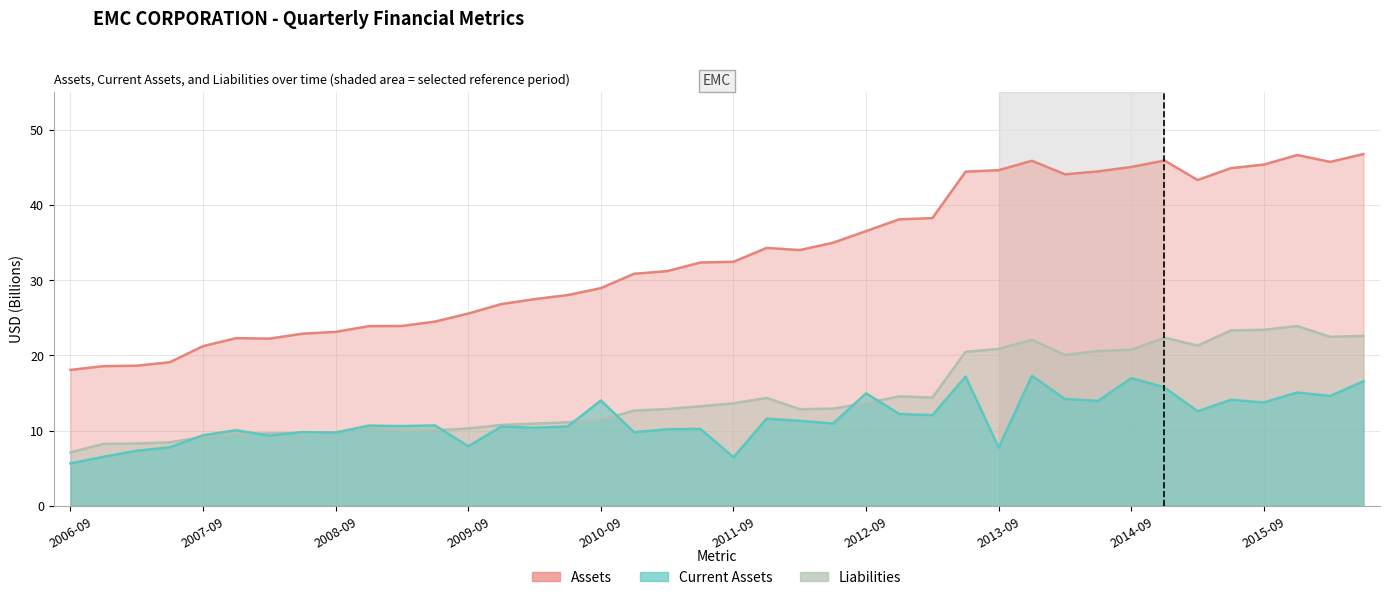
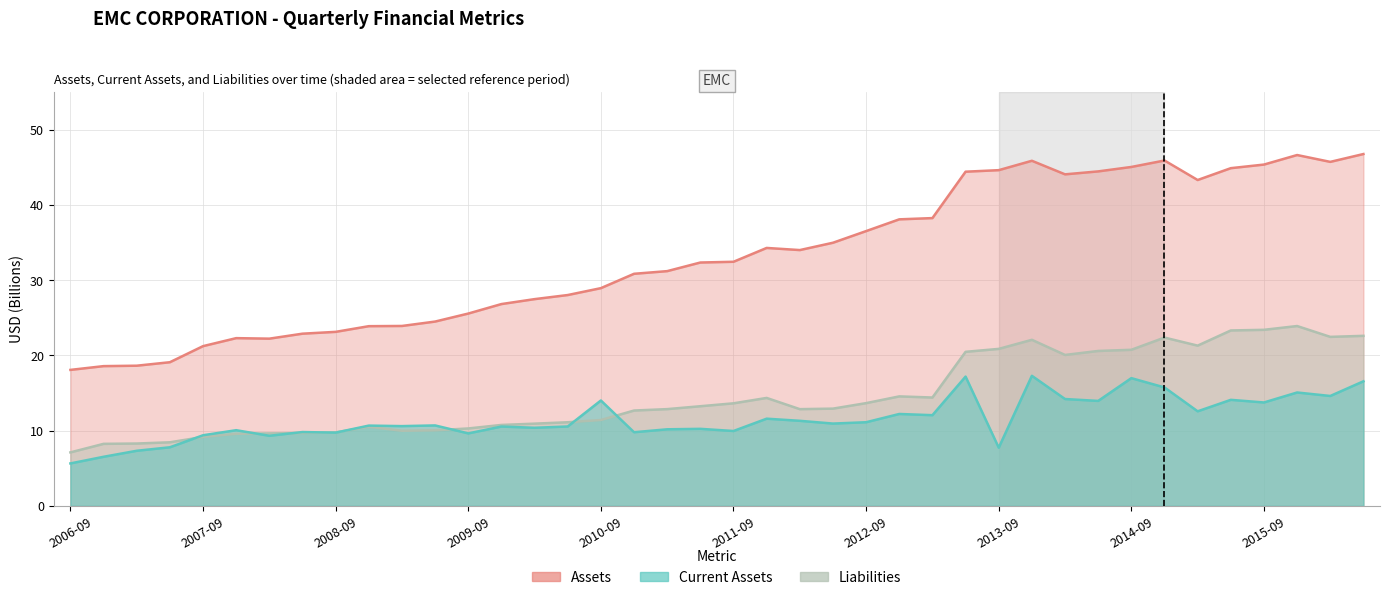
Current Assets, 2009-09: 8 -> 10
Current Assets, 2011-09: 6 -> 10
Current Assets, 2012-09: 15 -> 11
